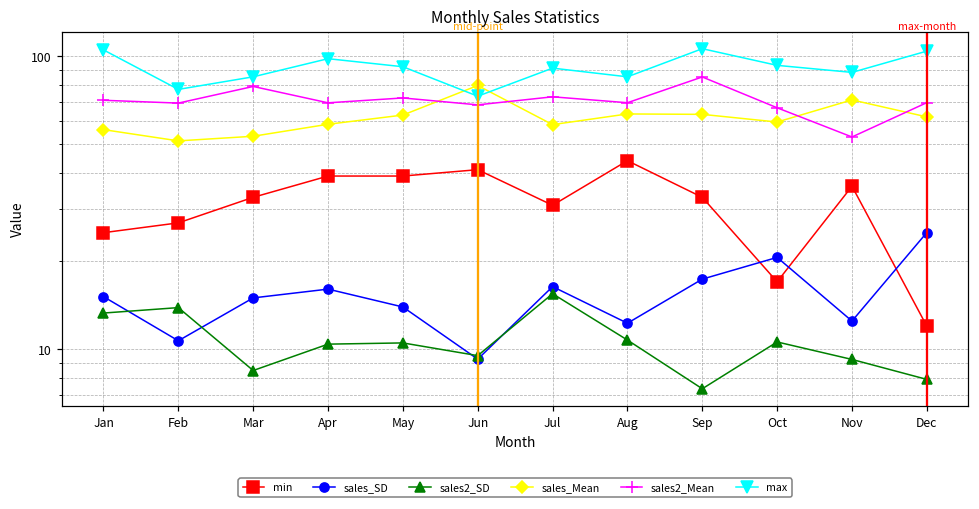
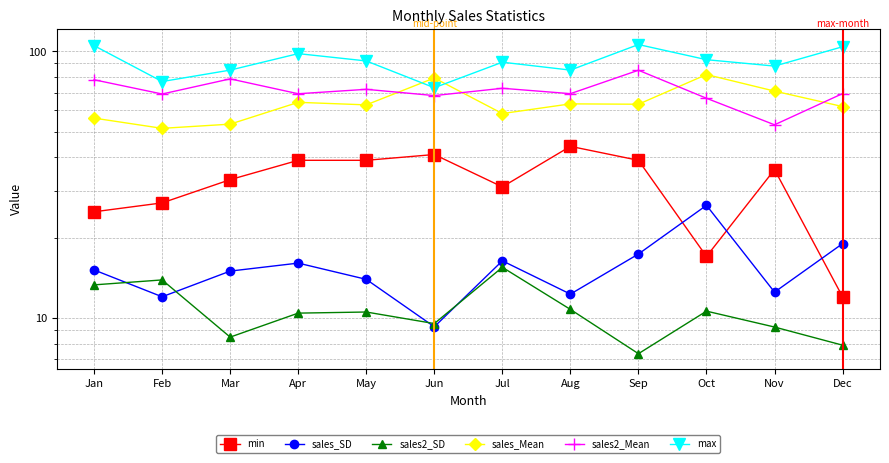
sales2_Mean, Jan: 71 -> 78
sales_SD, Feb: 10.7 -> 12
sales_Mean, Apr: 59 -> 64
min, Sep: 33 -> 39
sales_SD, Oct: 21 -> 26
sales_Mean, Oct: 60 -> 82
sales_SD, Dec: 25 -> 19
